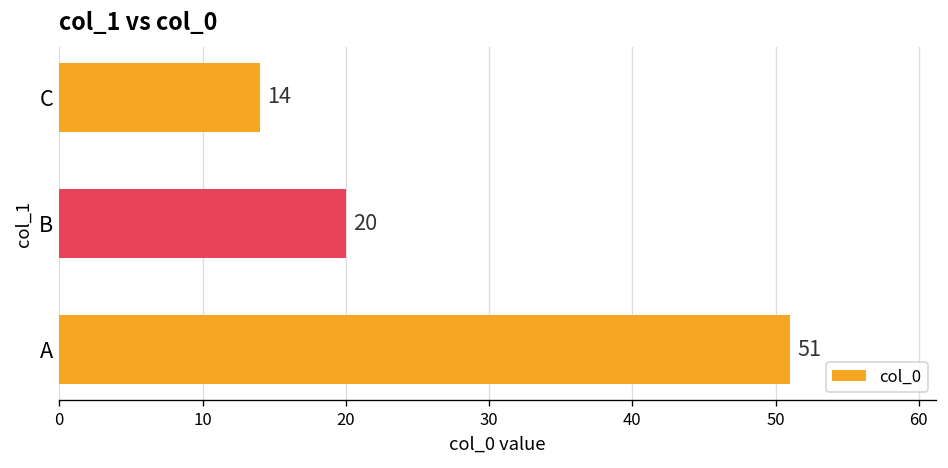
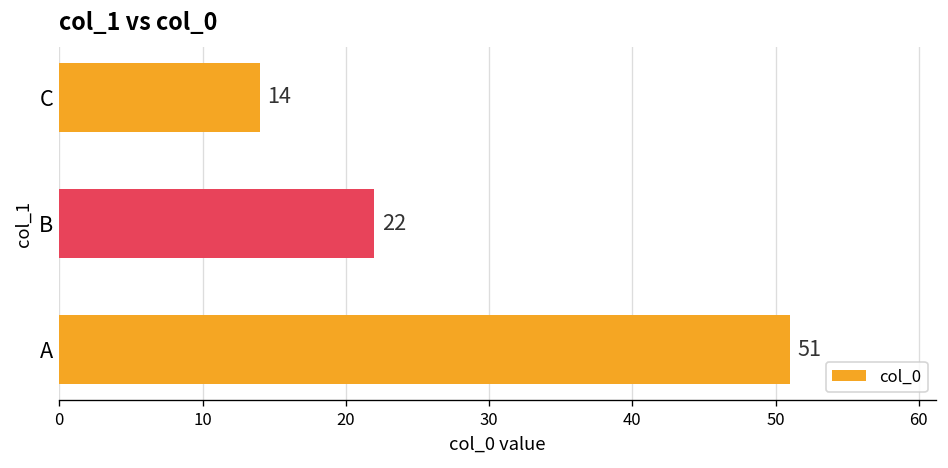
B: 20 -> 22
